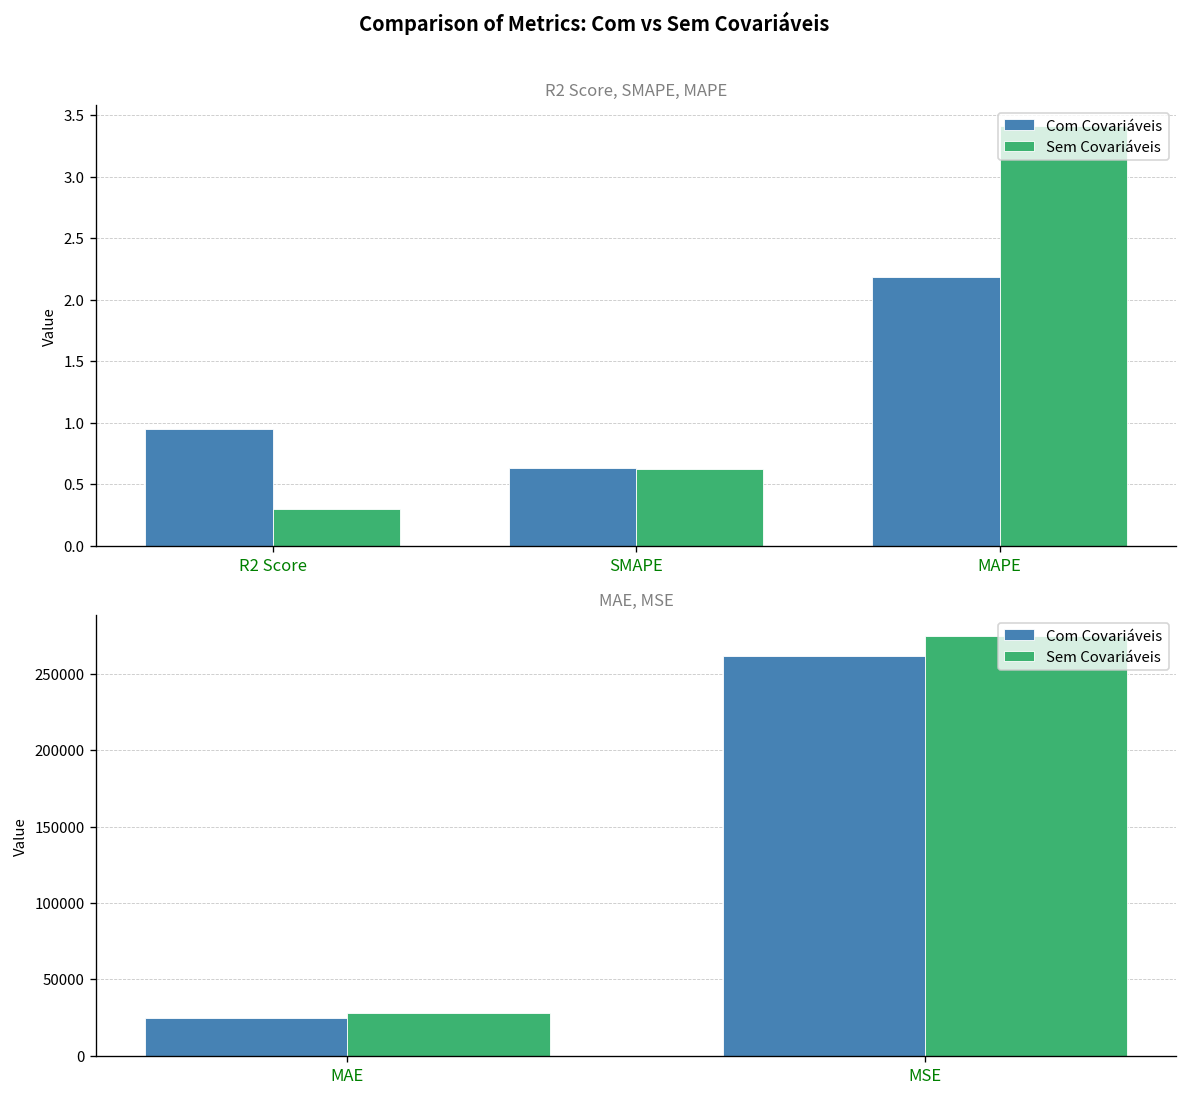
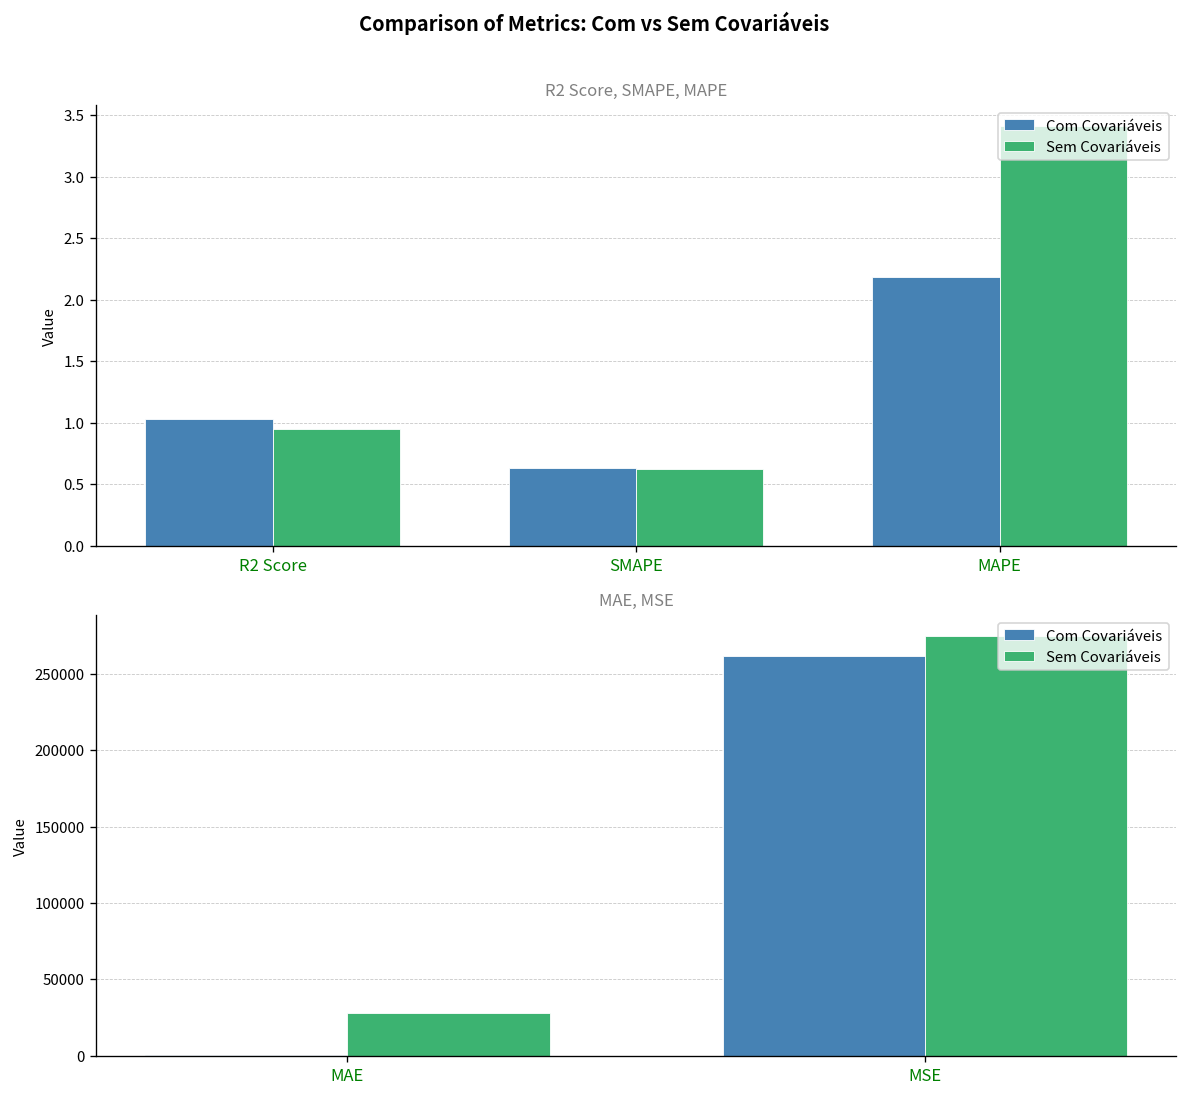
R2 Score, SMAPE, MAPE, Com Covariáveis, R2 Score: 0.95 -> 1.03
R2 Score, SMAPE, MAPE, Sem Covariáveis, R2 Score: 0.30 -> 0.95
MAE, MSE, Com Covariáveis, MAE: 24000 -> 0
